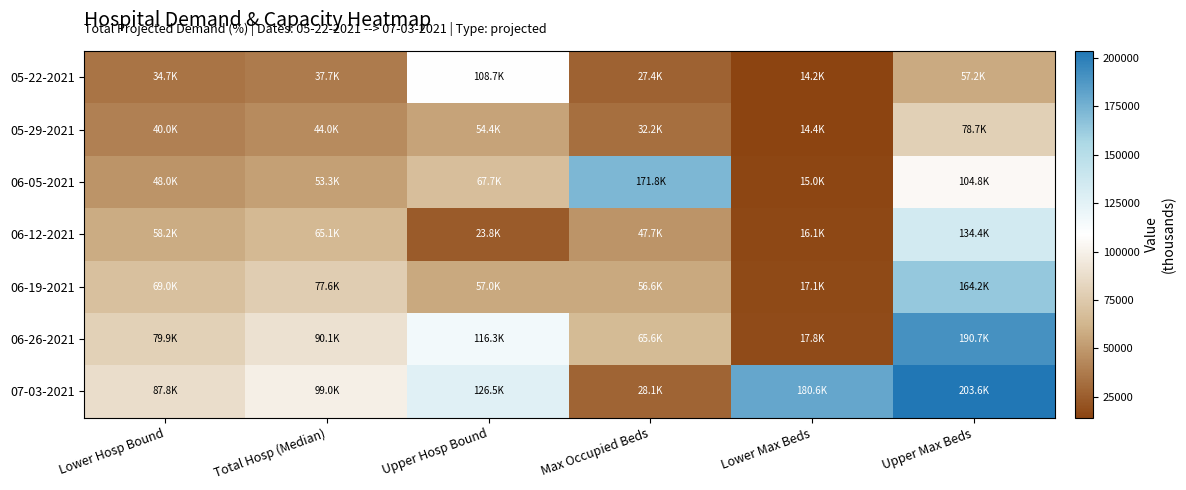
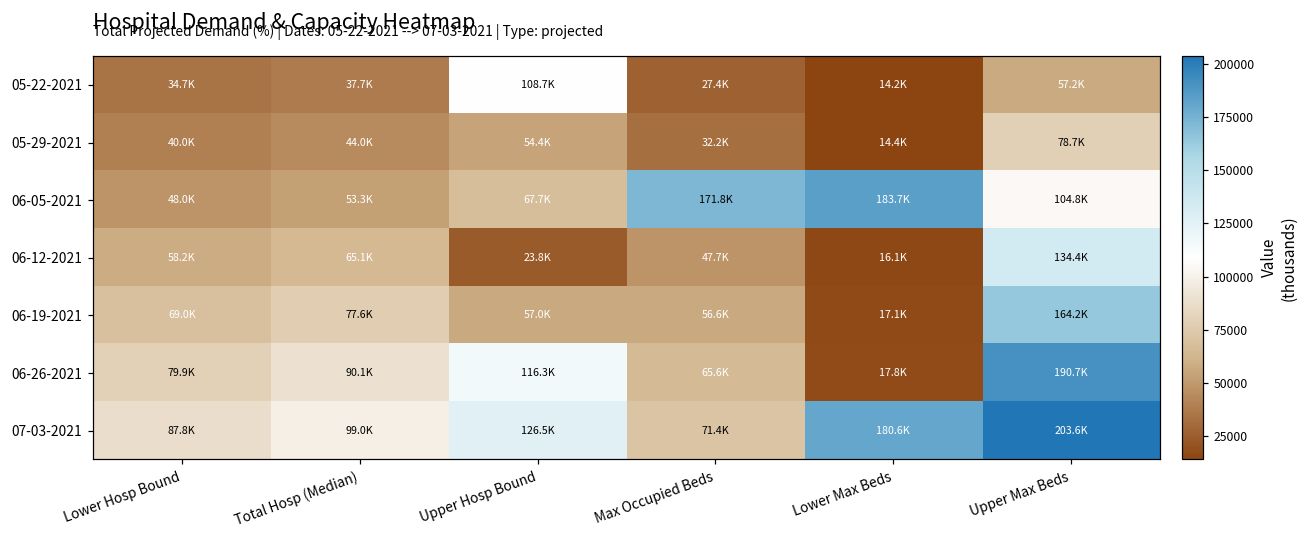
06-05-2021, Lower Max Beds: 15.0K -> 183.7K
07-03-2021, Max Occupied Beds: 28.1K -> 71.4K
